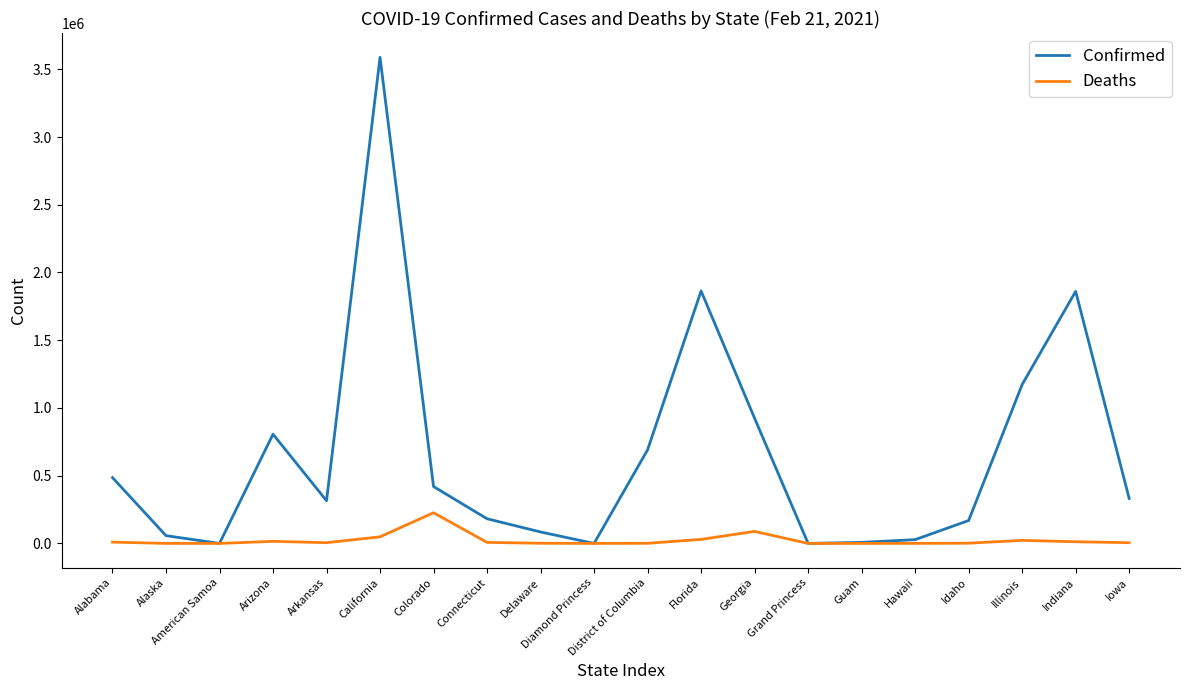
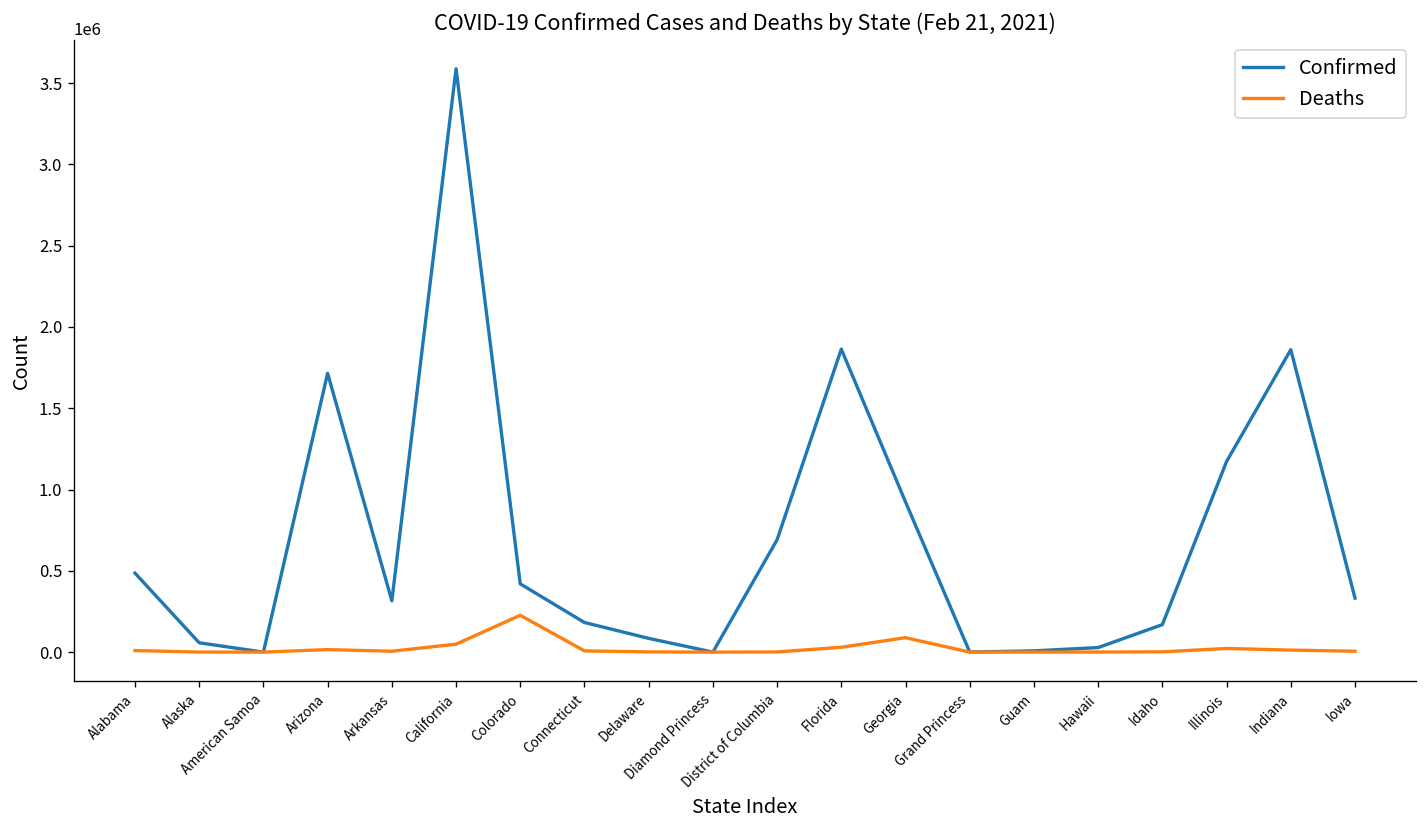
Confirmed, Arizona: 810000 -> 1720000
